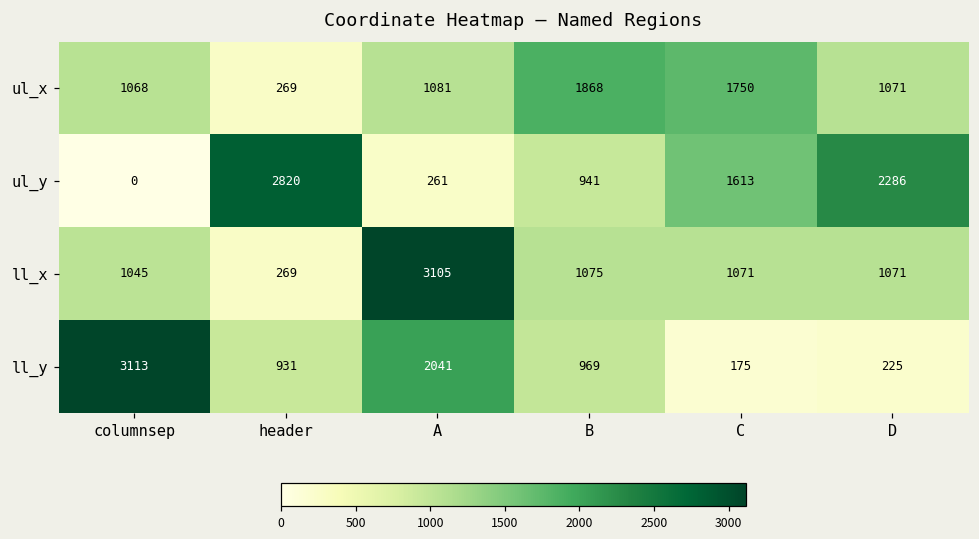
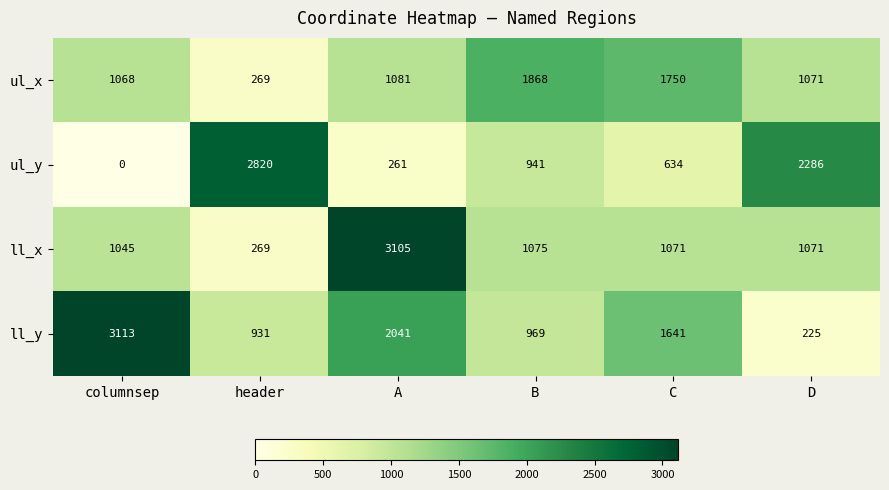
ul_y, C: 1613 -> 634
ll_y, C: 175 -> 1641
